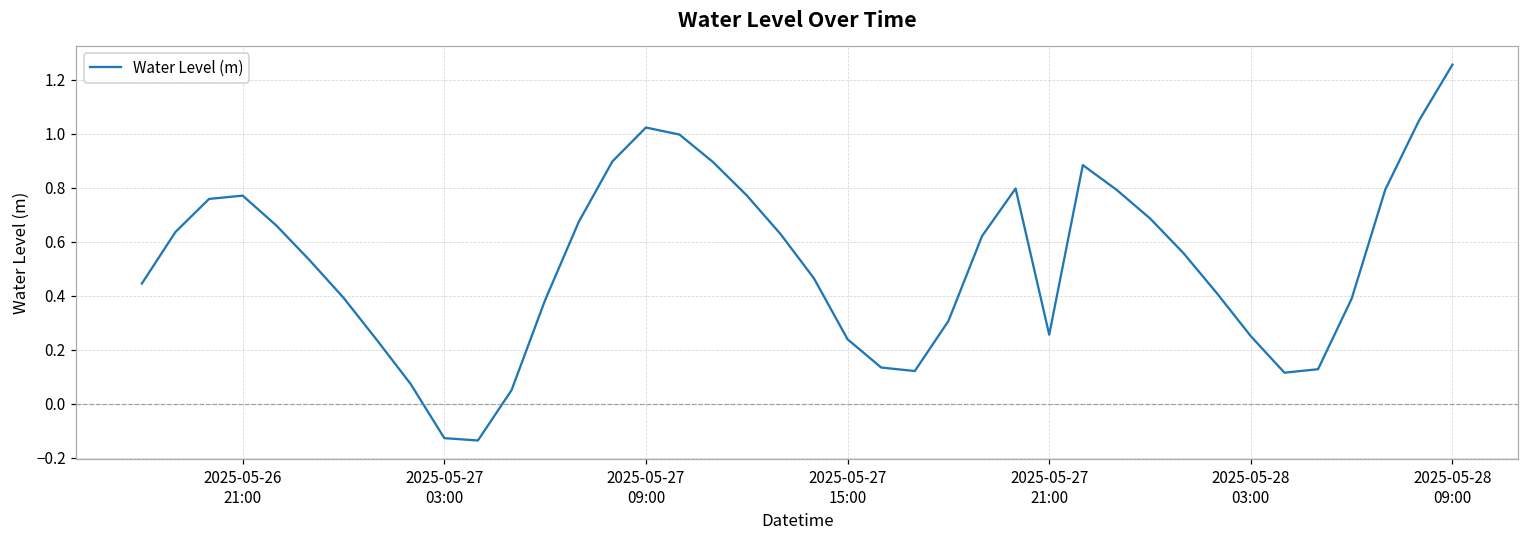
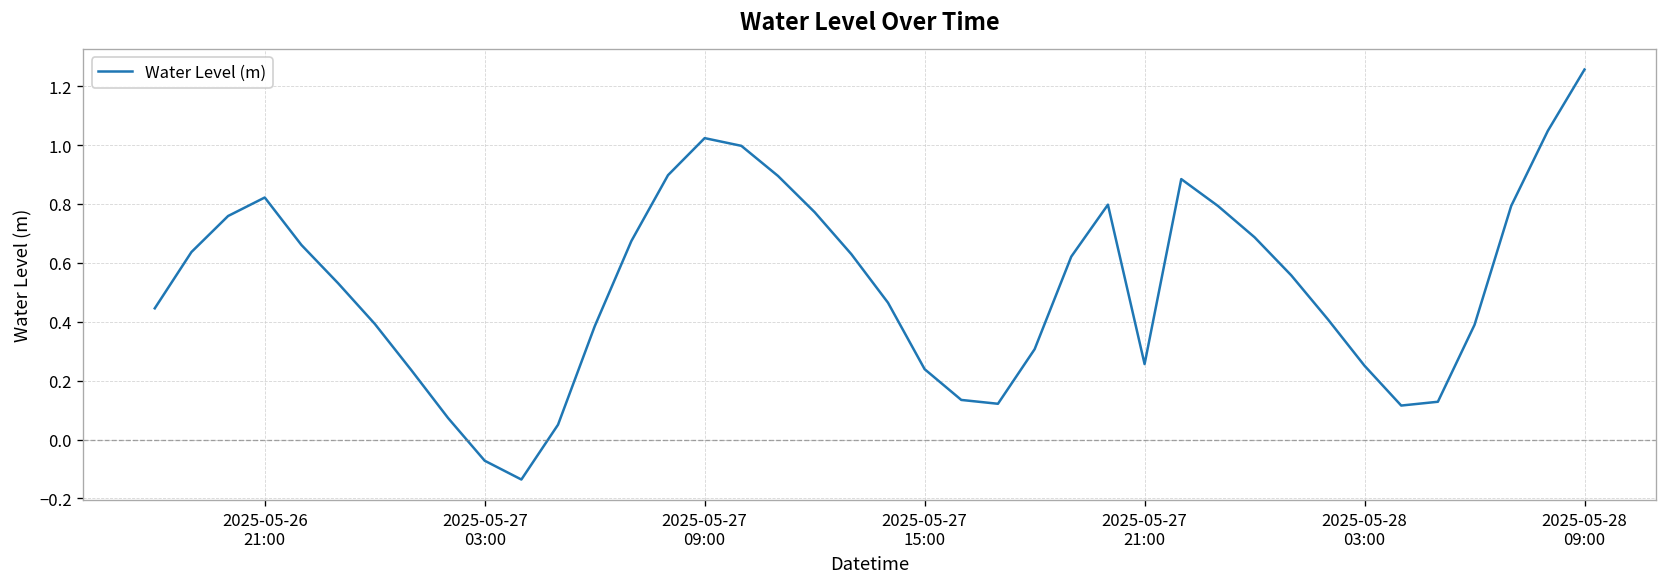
2025-05-26 21:00: 0.77 -> 0.82
2025-05-27 03:00: -0.13 -> -0.07
